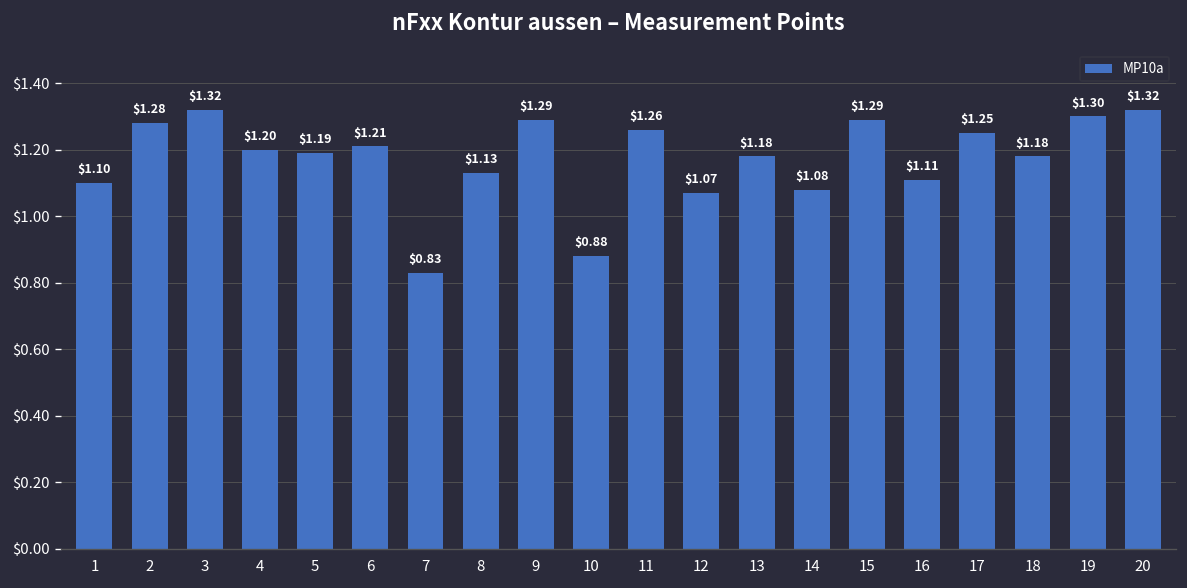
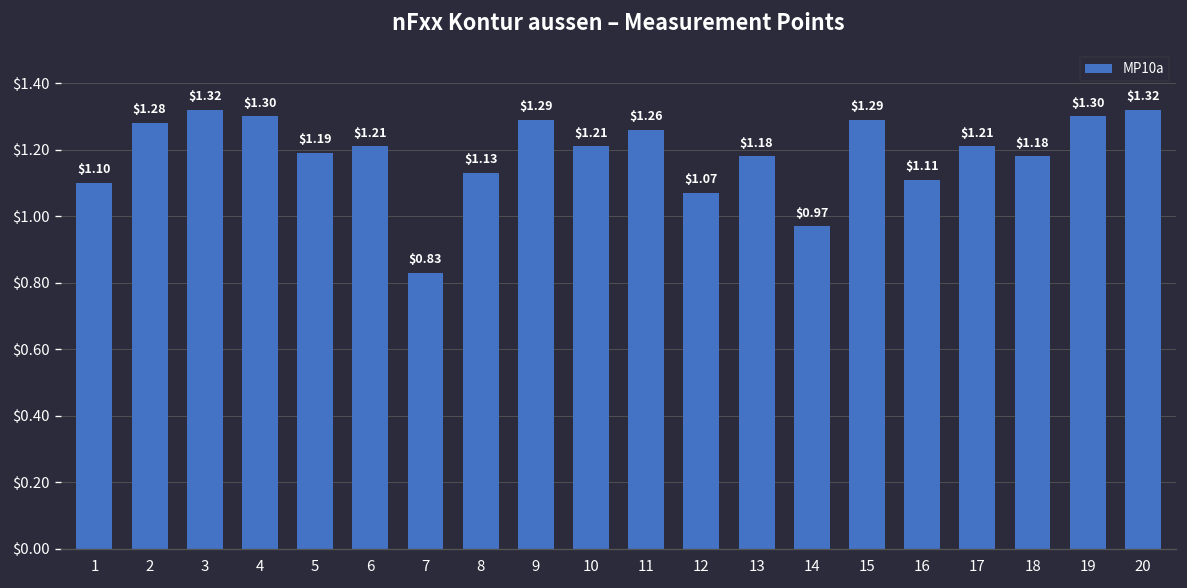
4: $1.20 -> $1.30
10: $0.88 -> $1.21
14: $1.08 -> $0.97
17: $1.25 -> $1.21
